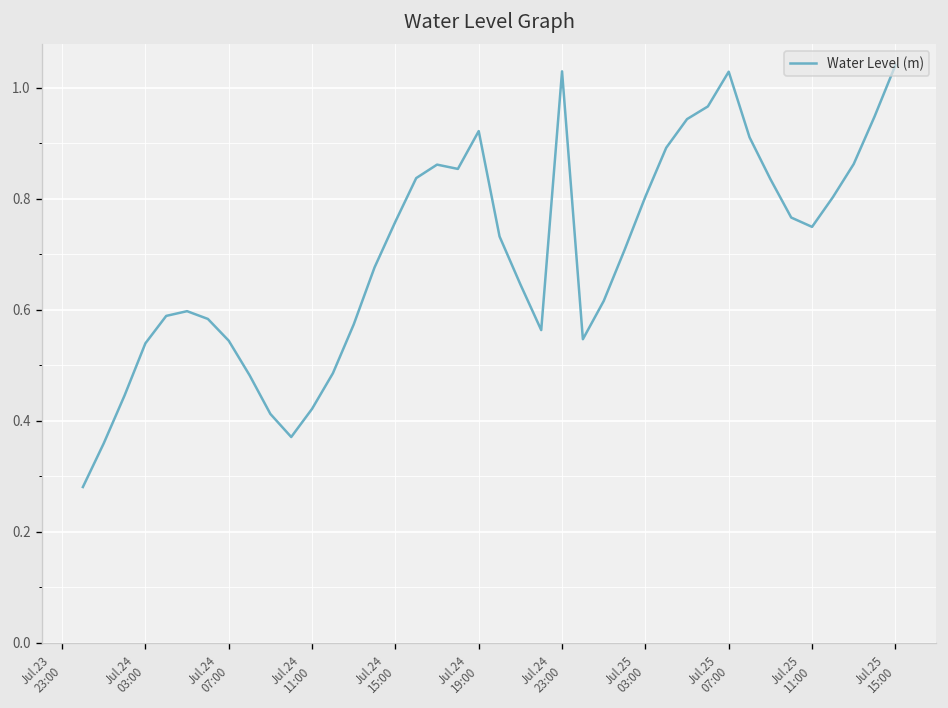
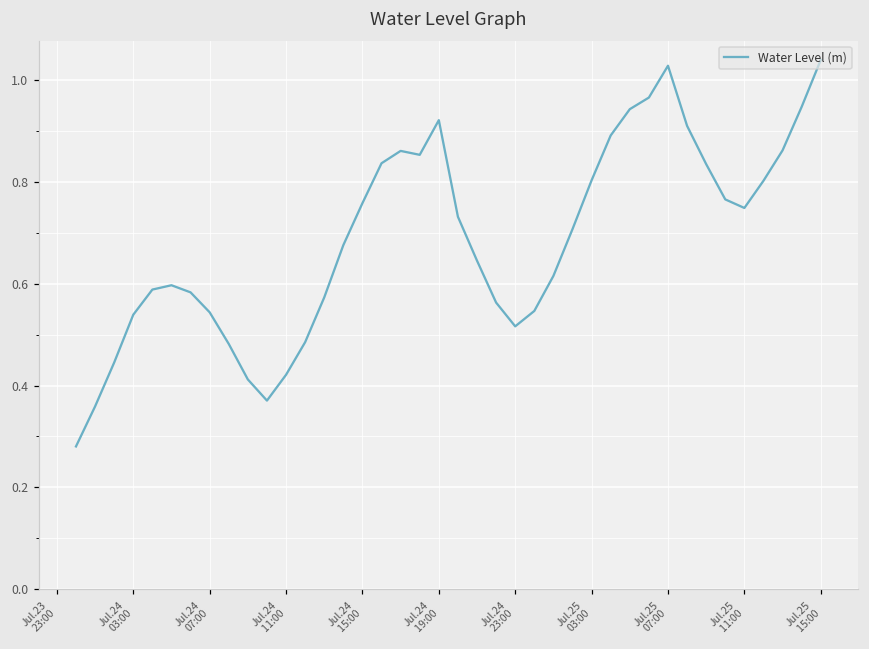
Jul.24 23:00: 1.03 -> 0.52
